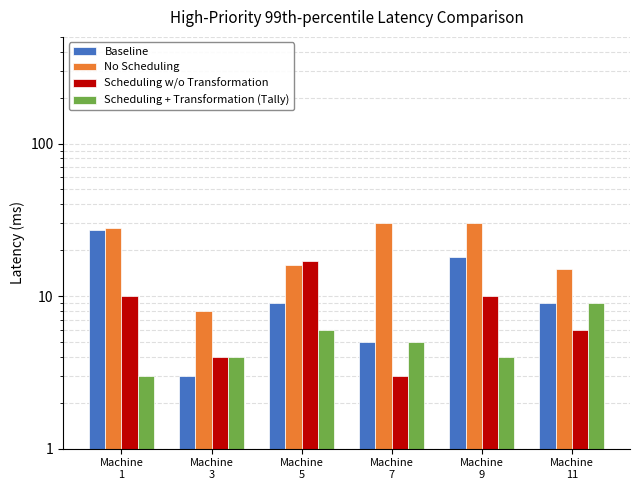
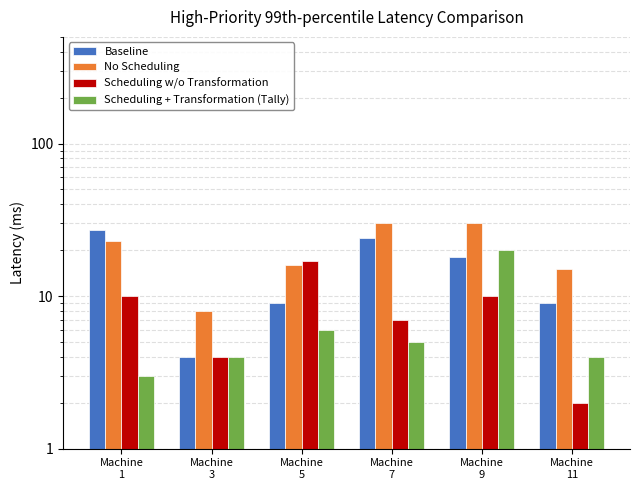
No Scheduling, Machine 1: 28 -> 23
Baseline, Machine 3: 3 -> 4
Baseline, Machine 7: 5 -> 24
Scheduling w/o Transformation, Machine 7: 3 -> 7
Scheduling + Transformation (Tally), Machine 9: 4 -> 20
Scheduling w/o Transformation, Machine 11: 6 -> 2
Scheduling + Transformation (Tally), Machine 11: 9 -> 4
